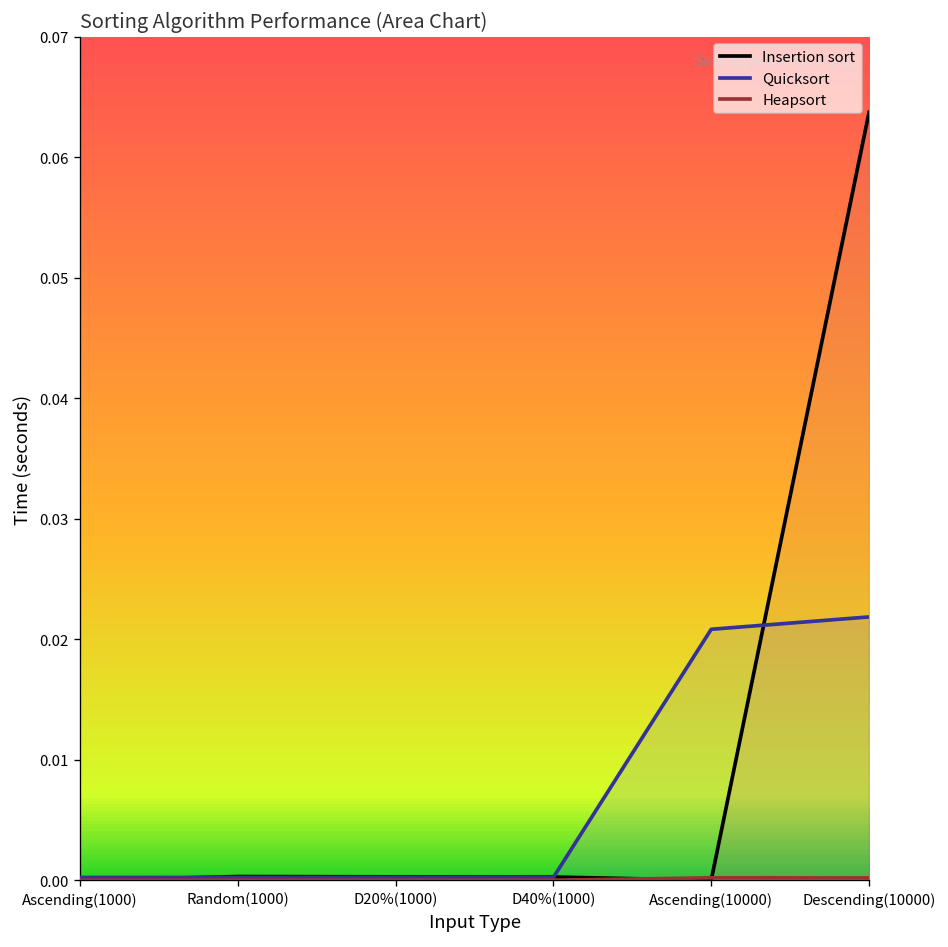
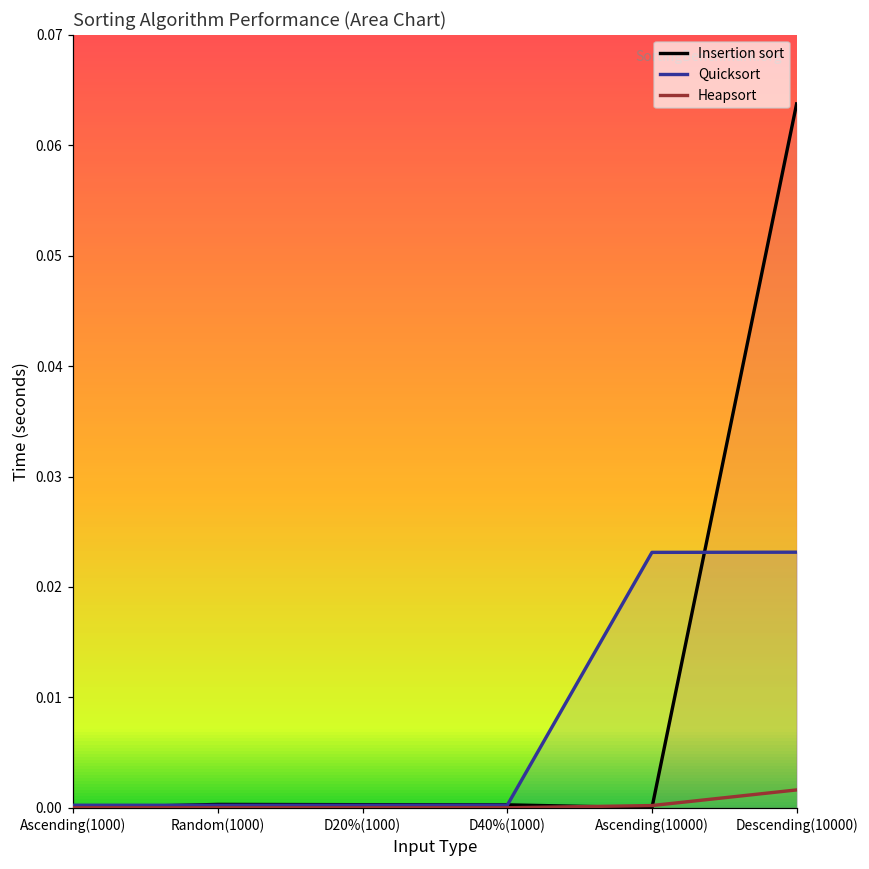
Quicksort, Ascending(10000): 0.0208 -> 0.0231
Quicksort, Descending(10000): 0.0219 -> 0.0232
Heapsort, Descending(10000): 0.0002 -> 0.0016
